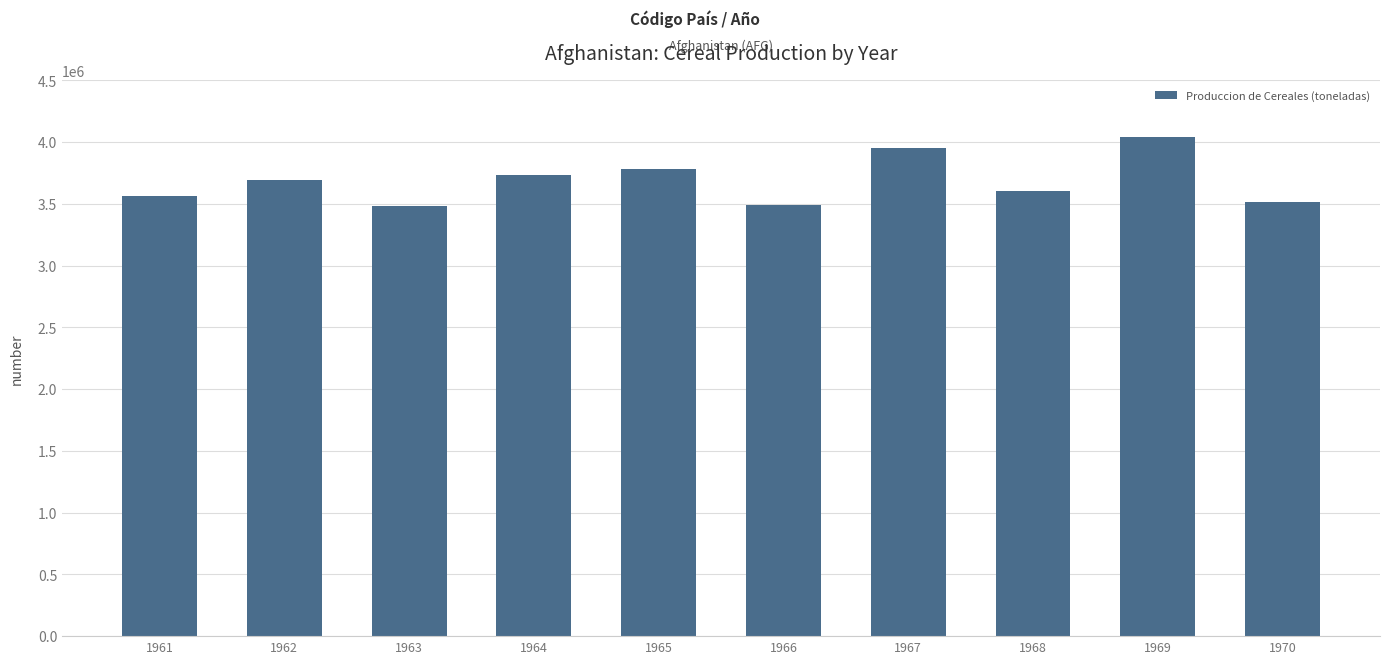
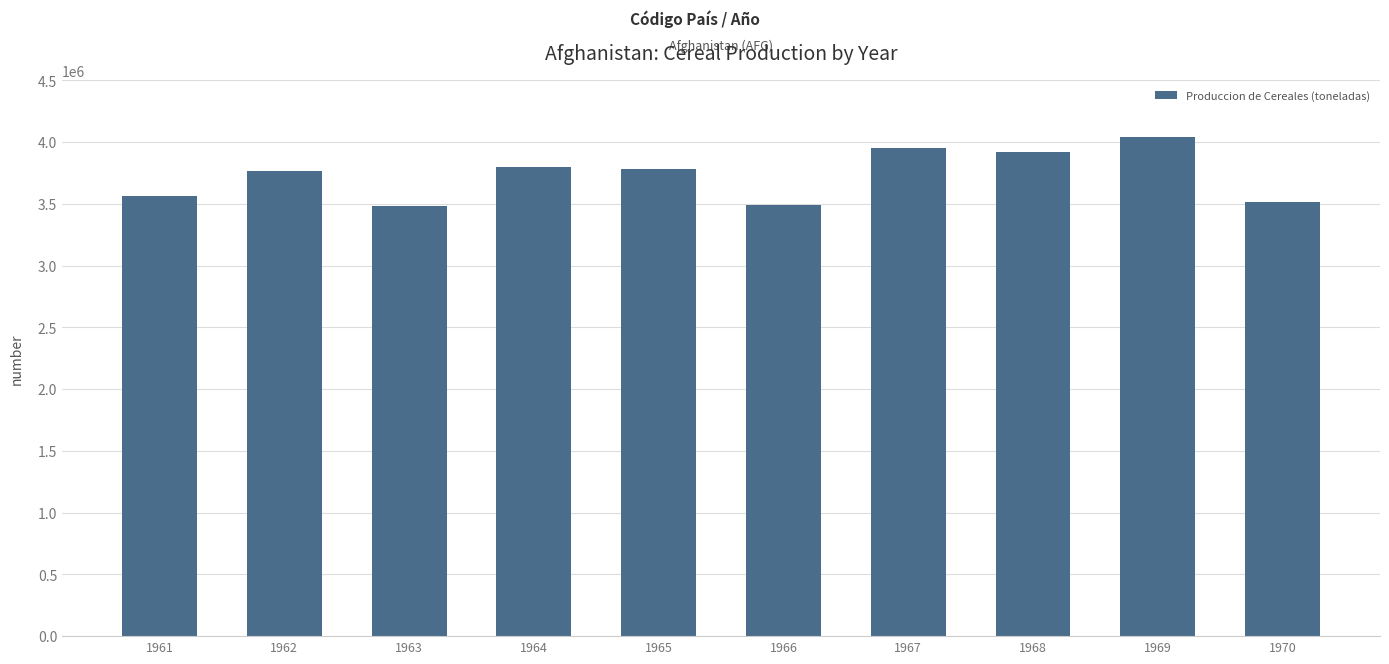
1962: 3700000 -> 3760000
1964: 3730000 -> 3800000
1968: 3600000 -> 3920000
